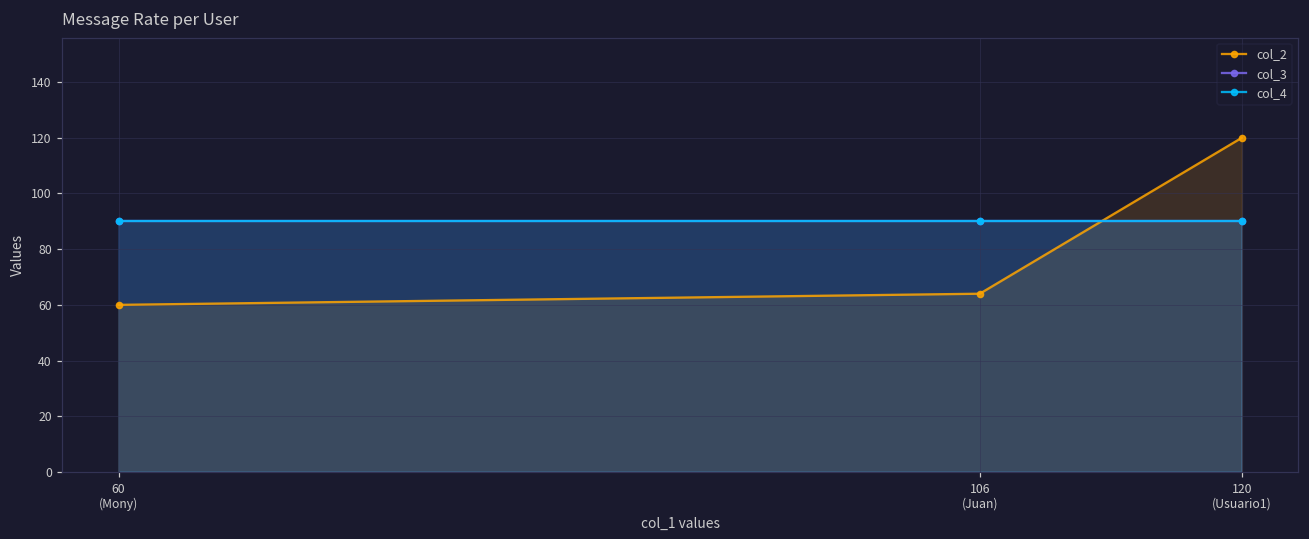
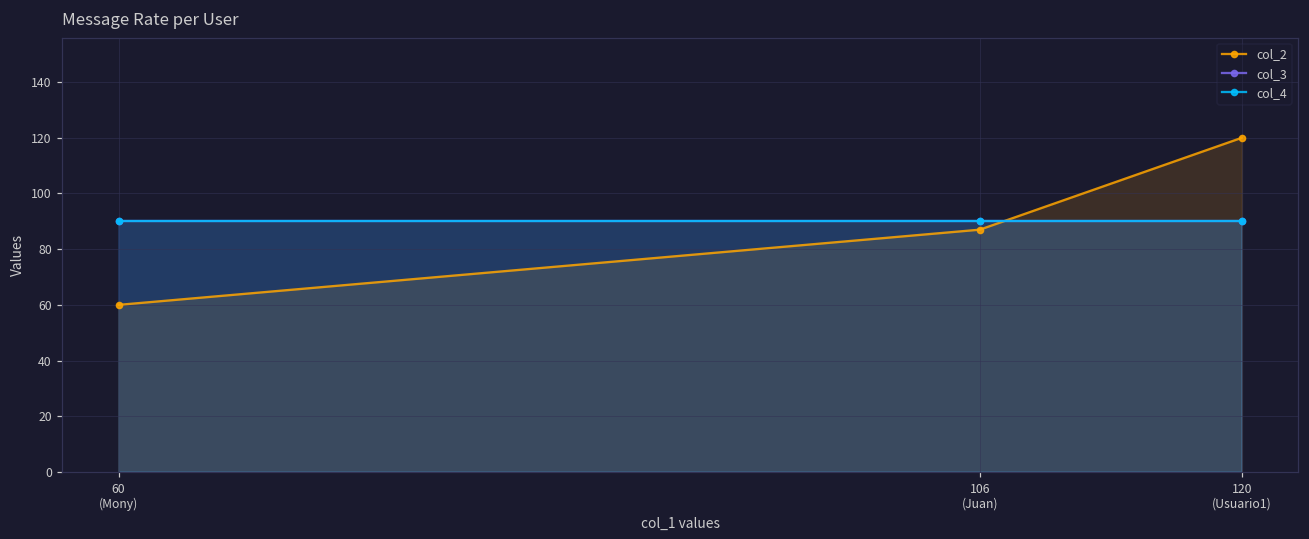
col_2, 106 (Juan): 64 -> 87
